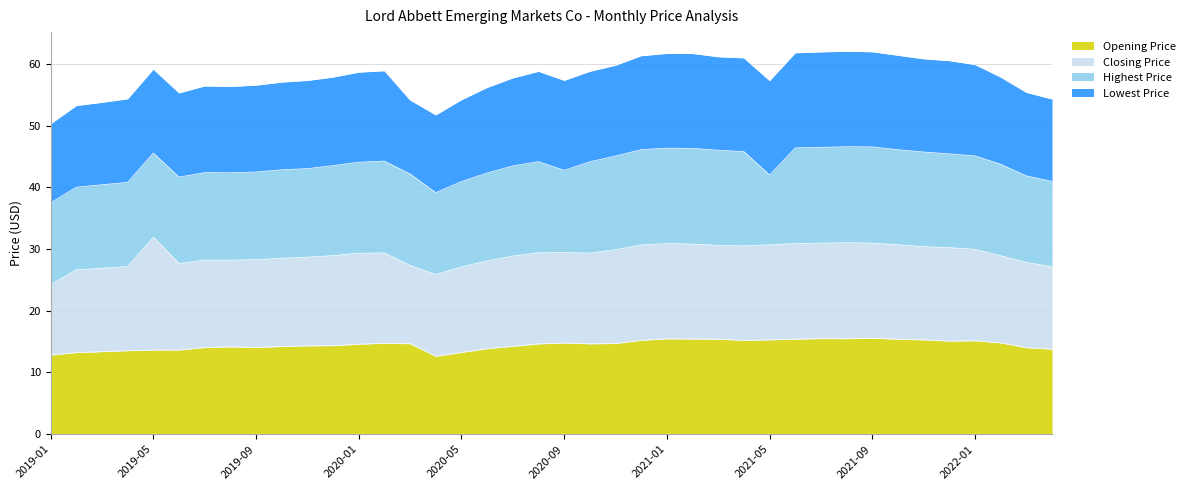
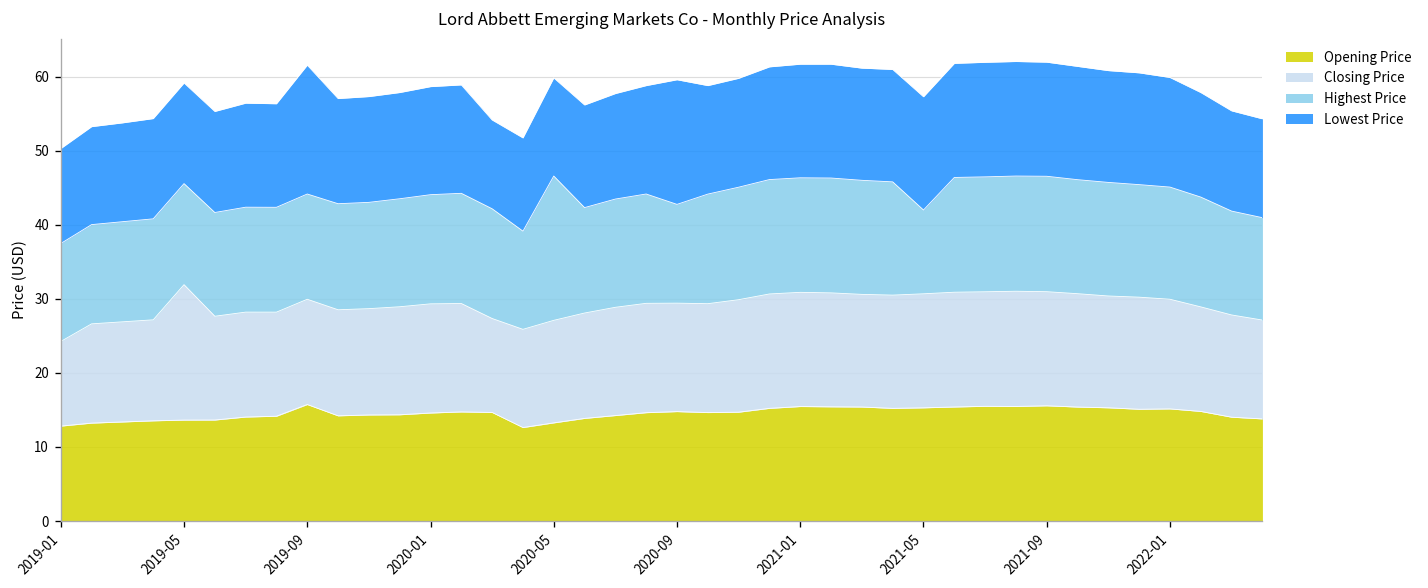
Opening Price, 2019-09: 14 -> 16
Lowest Price, 2019-09: 14 -> 17
Highest Price, 2020-05: 14 -> 19
Lowest Price, 2020-09: 15 -> 17
